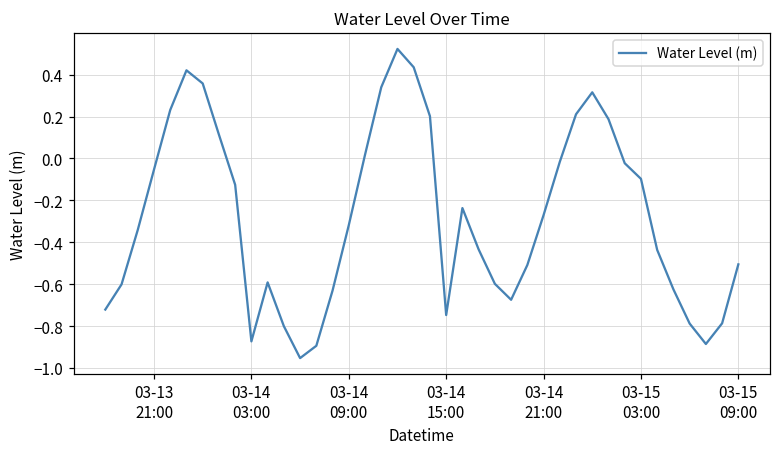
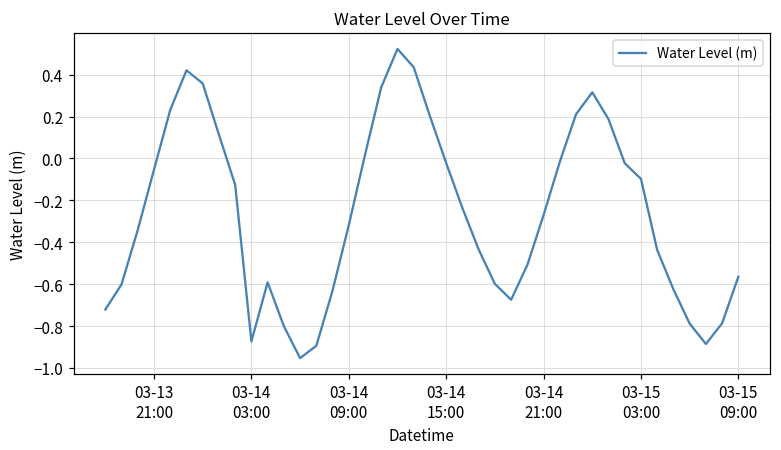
03-14 15:00: -0.75 -> -0.02
03-15 09:00: -0.51 -> -0.56
